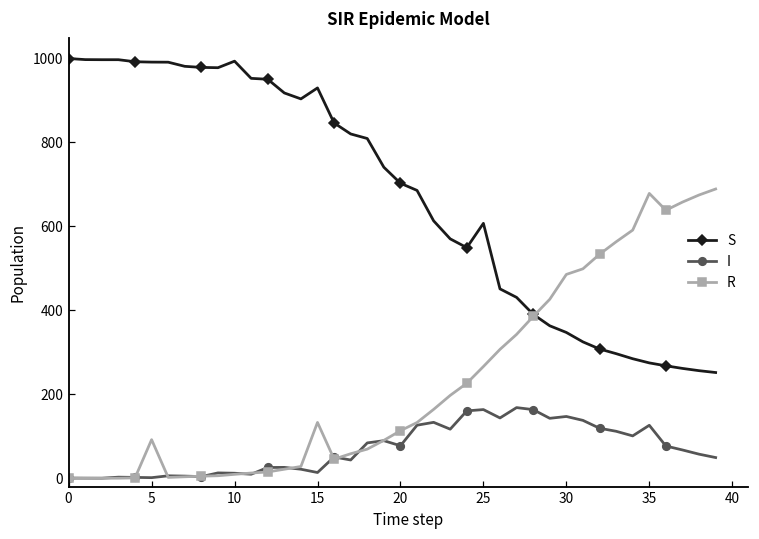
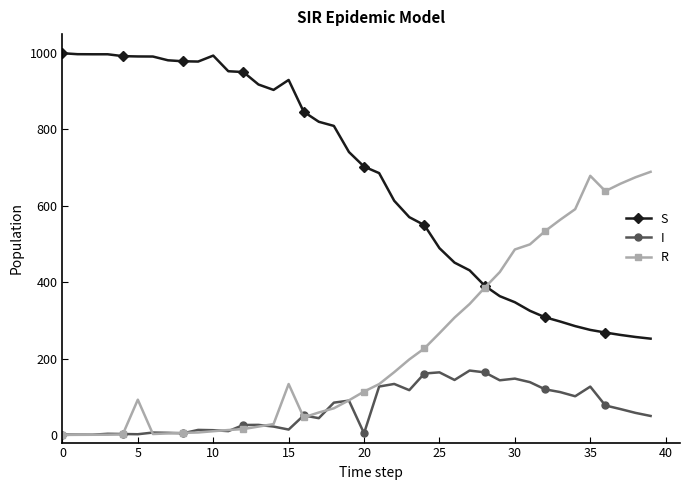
I, 20: 80 -> 0
S, 25: 610 -> 490
